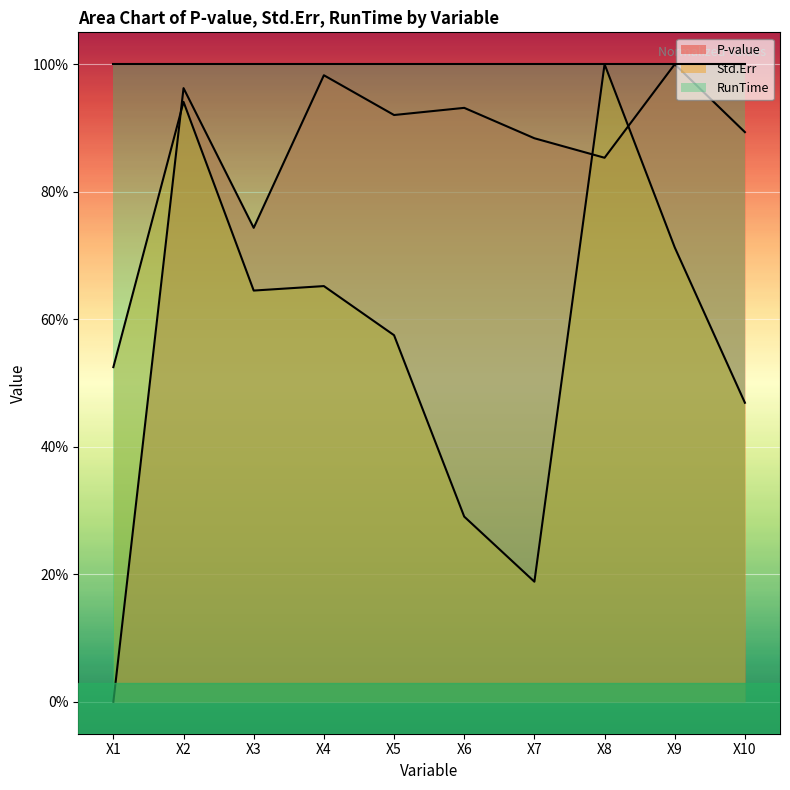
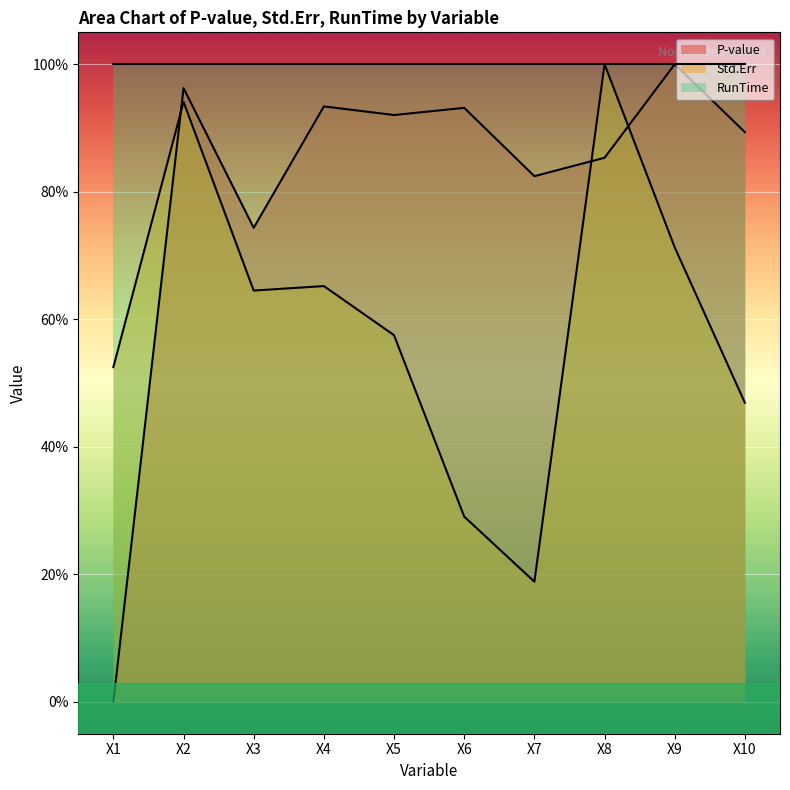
P-value, X4: 98% -> 93%
P-value, X7: 88% -> 82%
